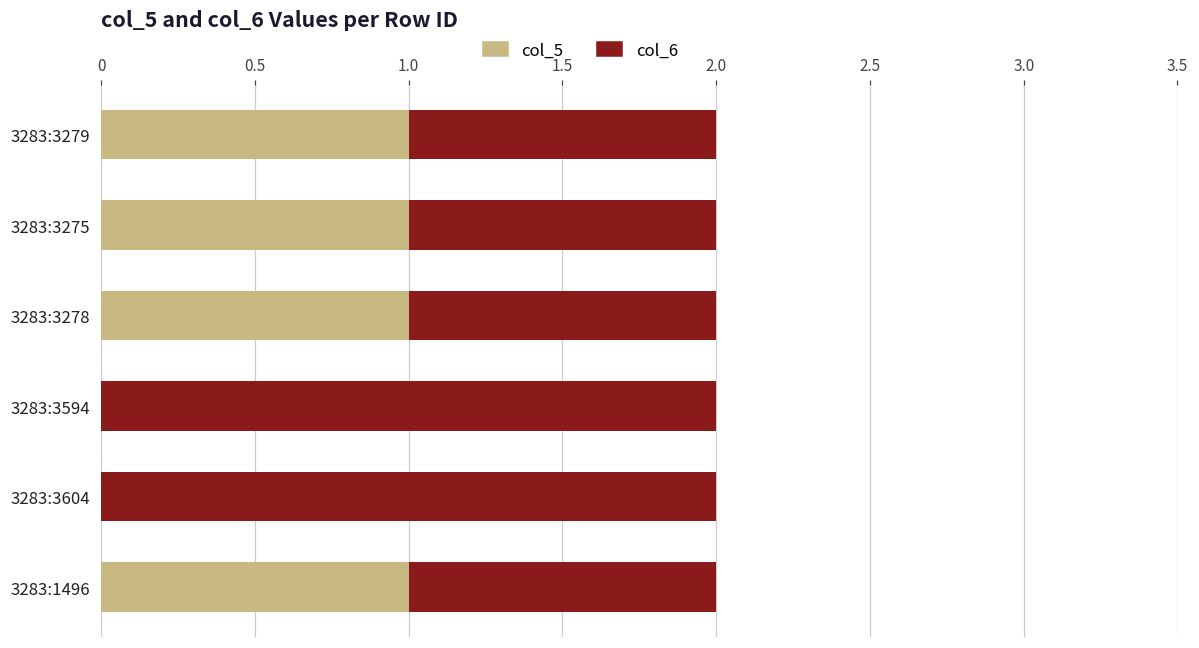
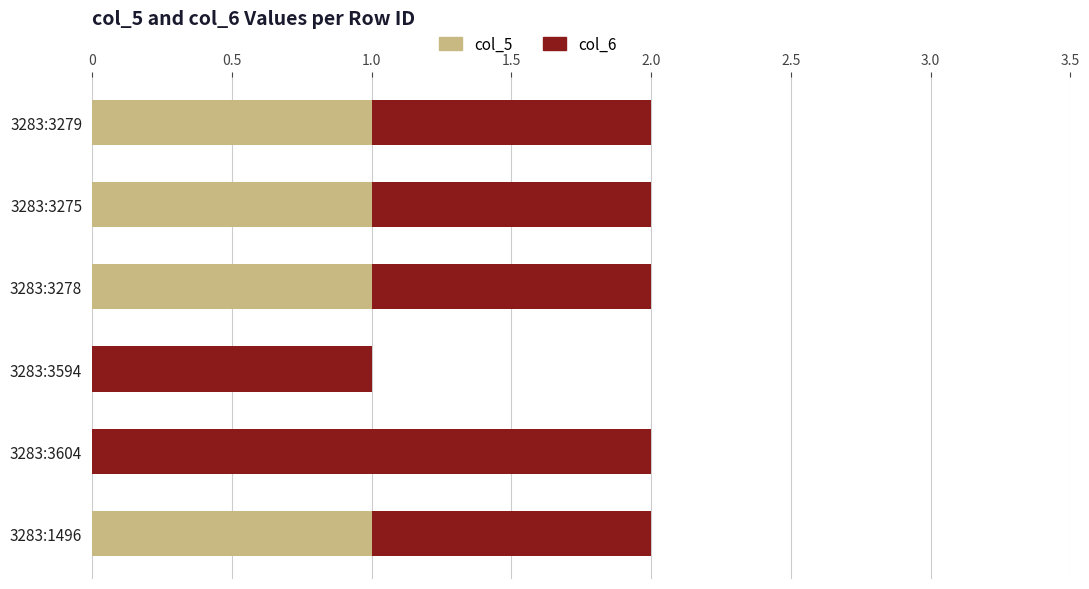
col_6, 3283:3594: 2 -> 1
